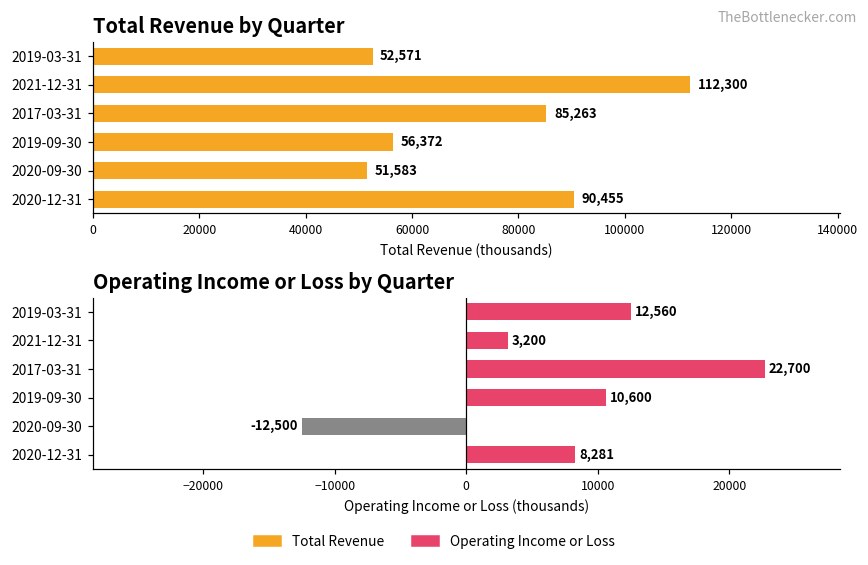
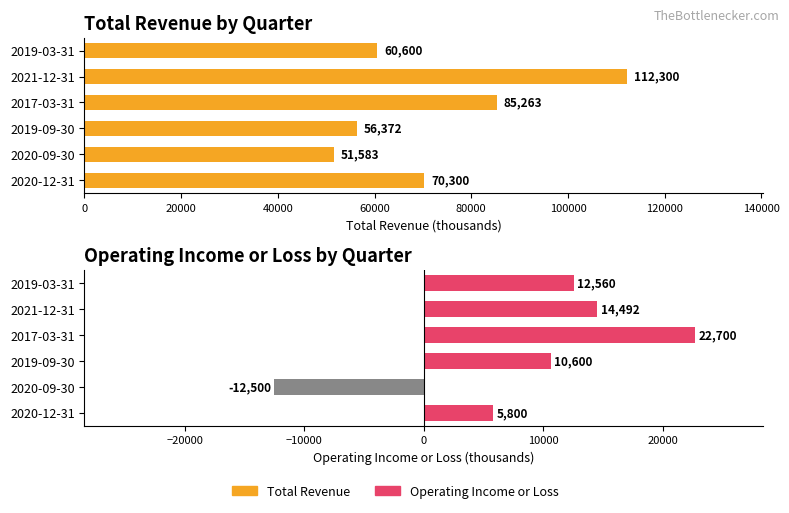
Total Revenue by Quarter, 2019-03-31: 52,571 -> 60,600
Total Revenue by Quarter, 2020-12-31: 90,455 -> 70,300
Operating Income or Loss by Quarter, 2021-12-31: 3,200 -> 14,492
Operating Income or Loss by Quarter, 2020-12-31: 8,281 -> 5,800
